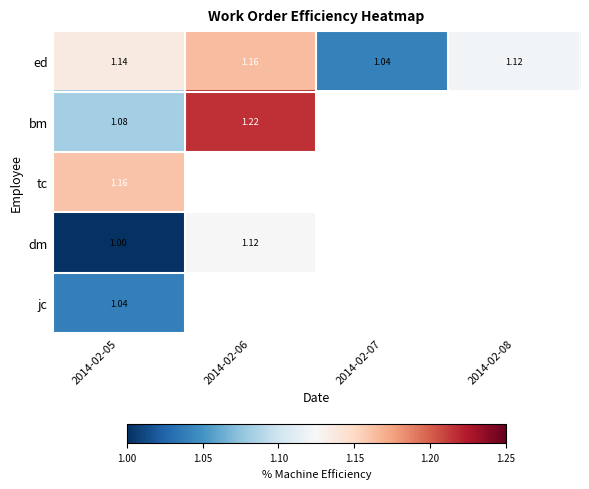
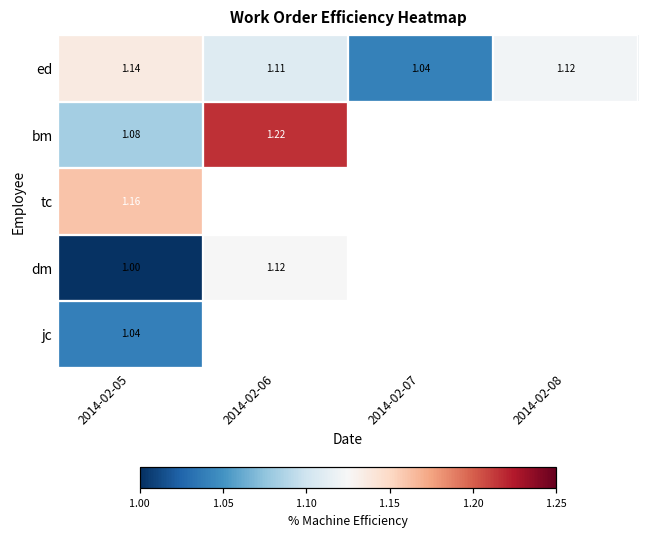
ed, 2014-02-06: 1.16 -> 1.11
